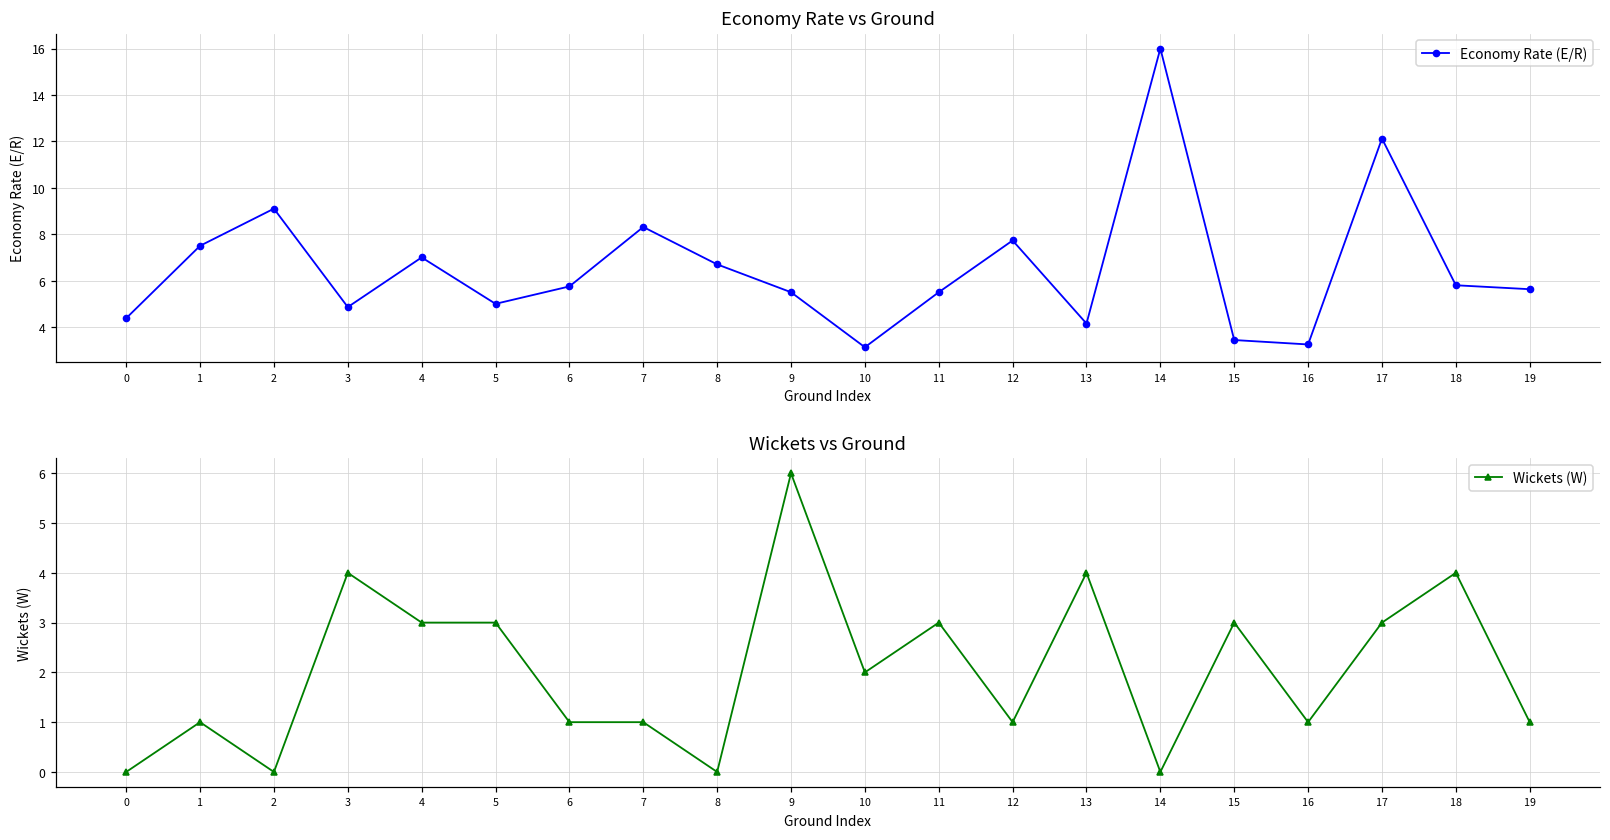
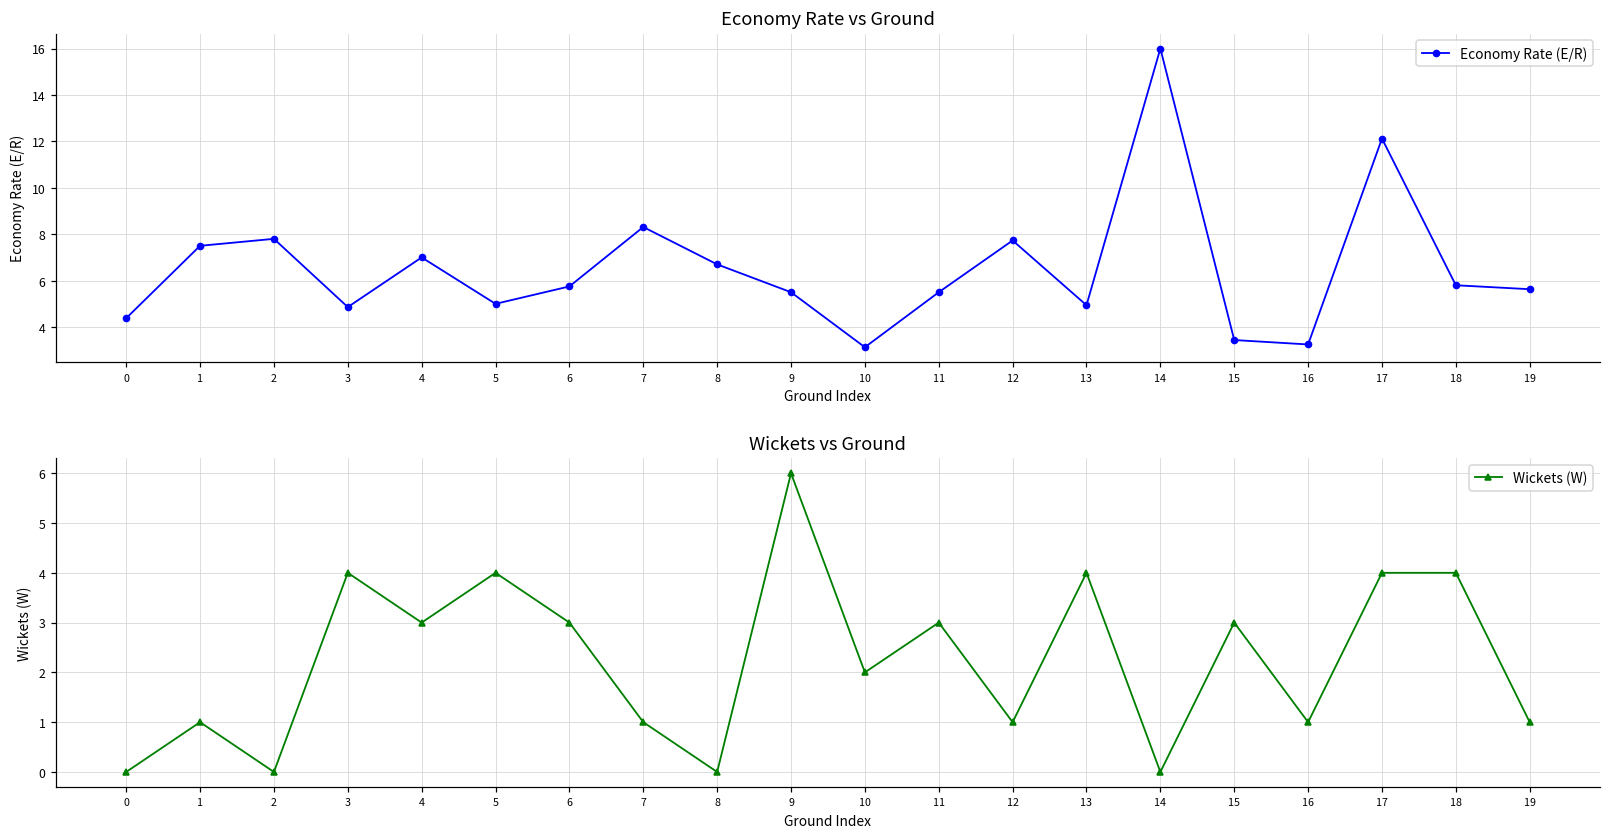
Economy Rate vs Ground, 2: 9.1 -> 7.8
Economy Rate vs Ground, 13: 4.2 -> 4.9
Wickets vs Ground, 5: 3 -> 4
Wickets vs Ground, 6: 1 -> 3
Wickets vs Ground, 17: 3 -> 4
